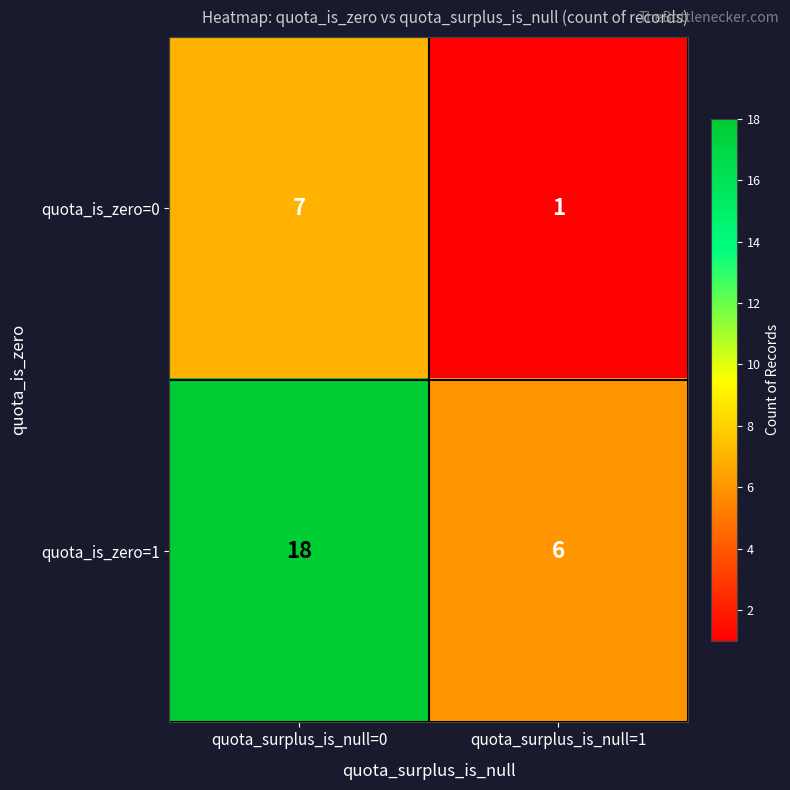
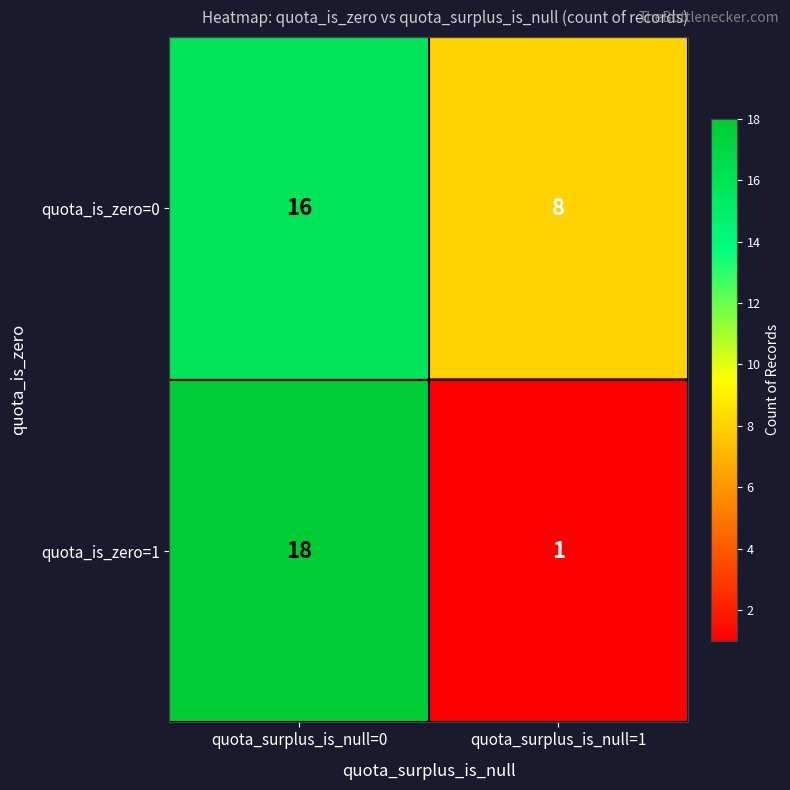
quota_is_zero=0, quota_surplus_is_null=0: 7 -> 16
quota_is_zero=0, quota_surplus_is_null=1: 1 -> 8
quota_is_zero=1, quota_surplus_is_null=1: 6 -> 1
